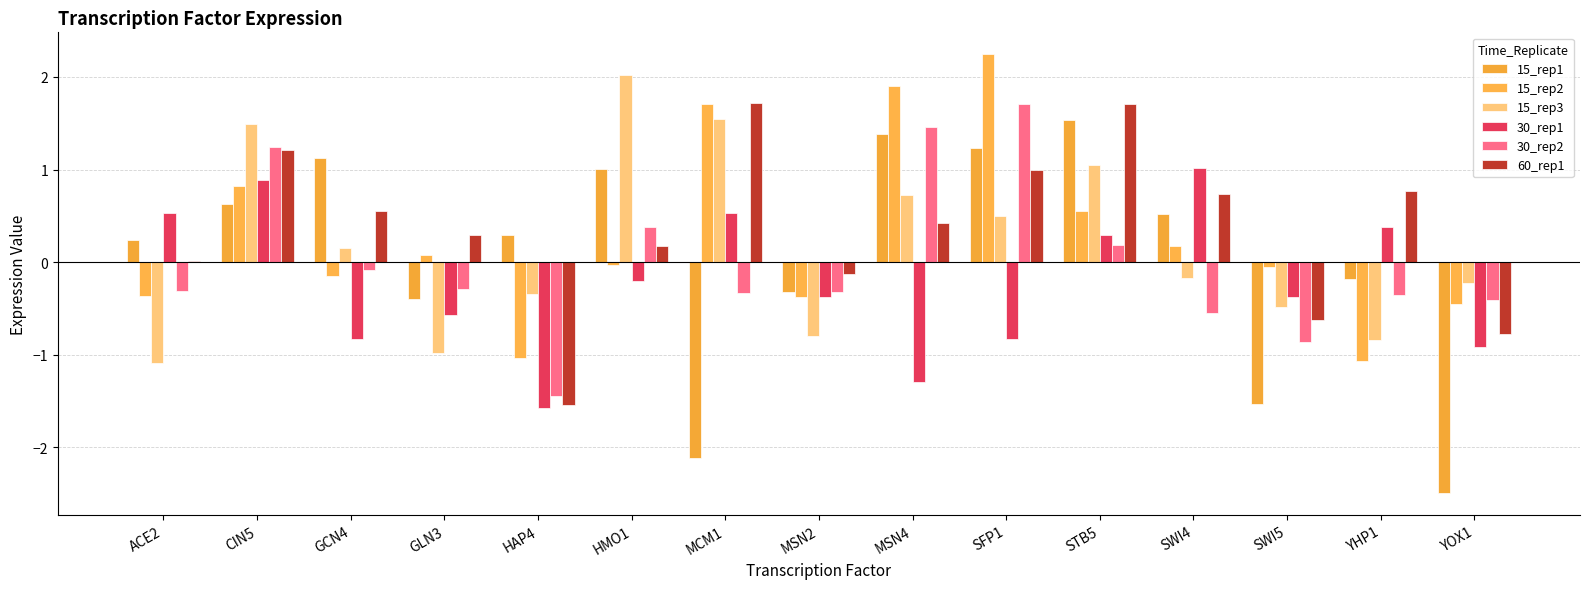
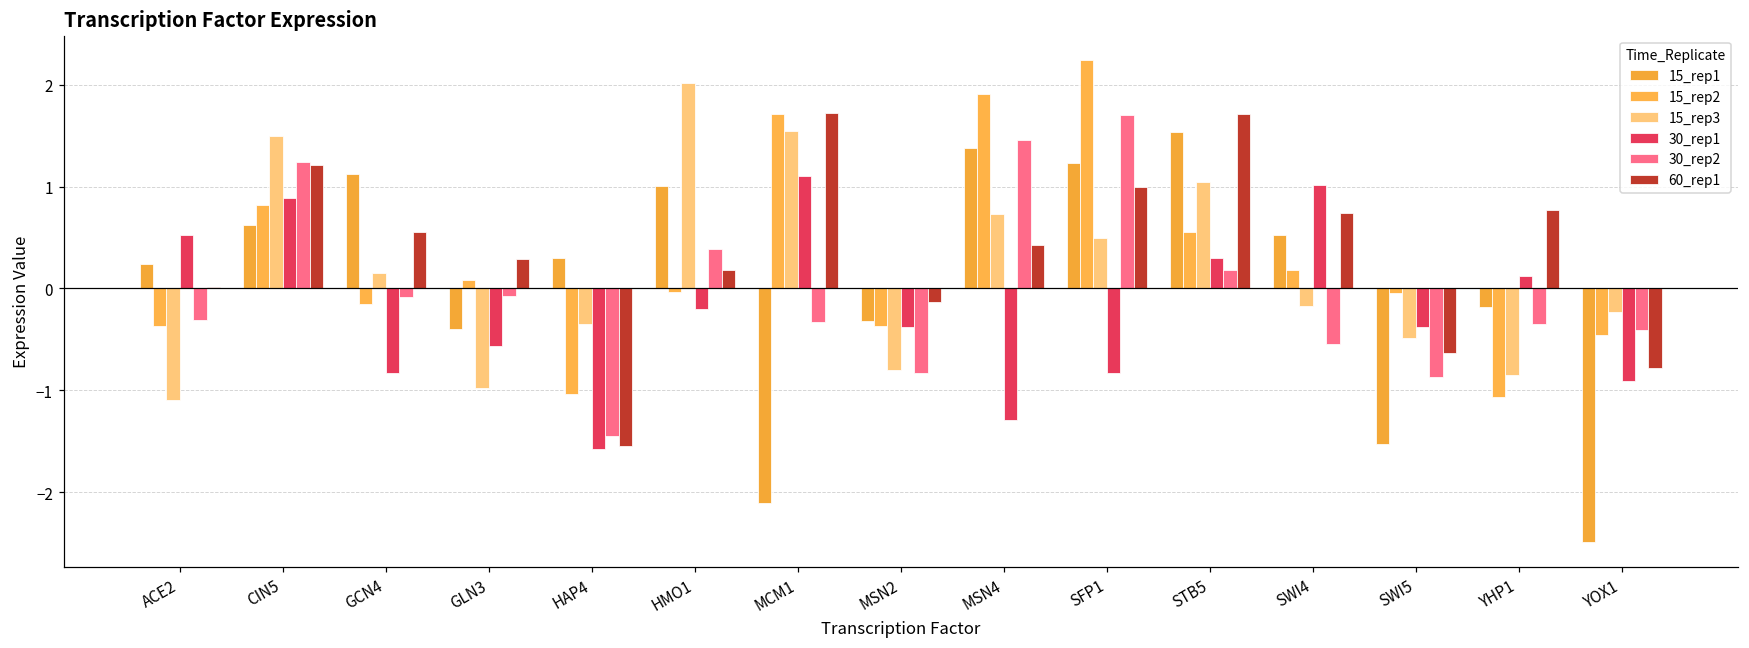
30_rep2, GLN3: -0.3 -> -0.1
30_rep1, MCM1: 0.5 -> 1.1
30_rep2, MSN2: -0.3 -> -0.8
30_rep1, YHP1: 0.4 -> 0.1
